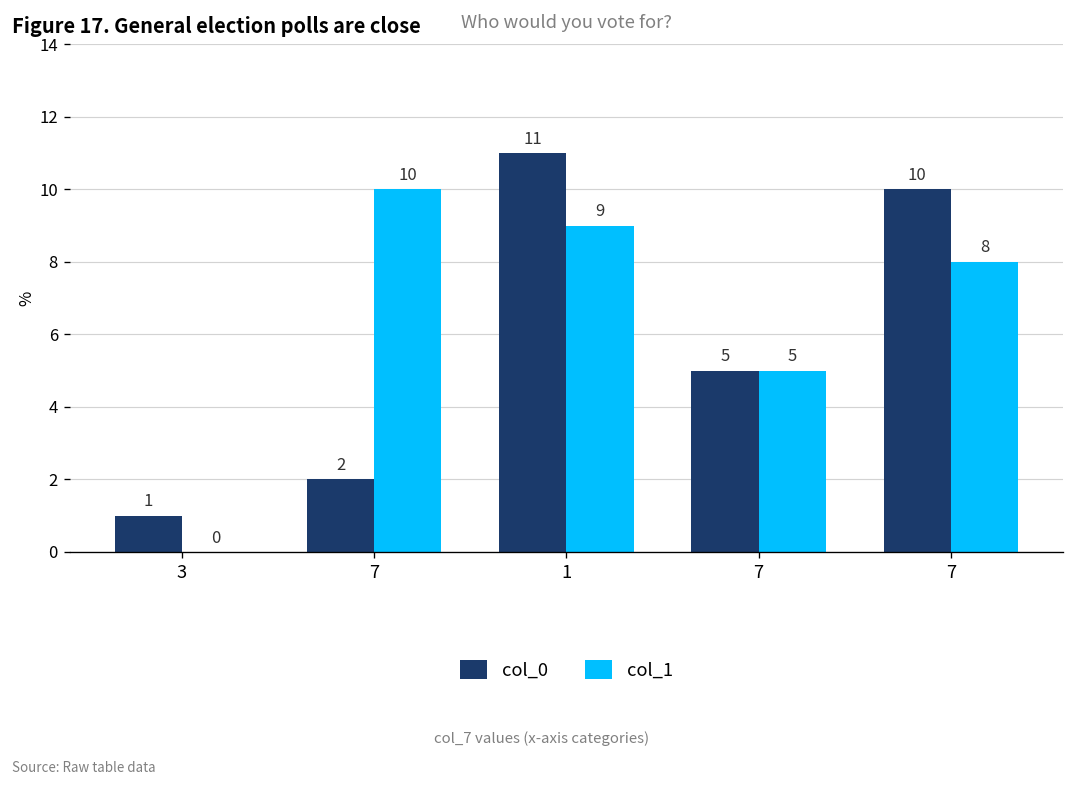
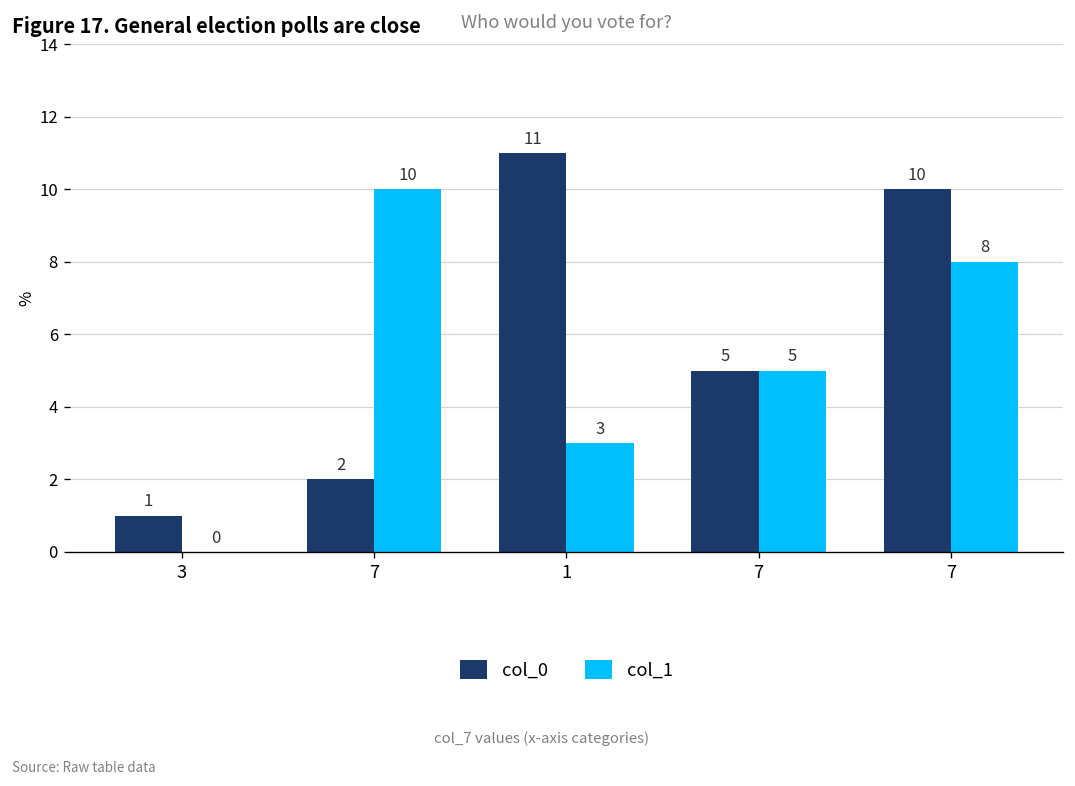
col_1, 1: 9 -> 3
